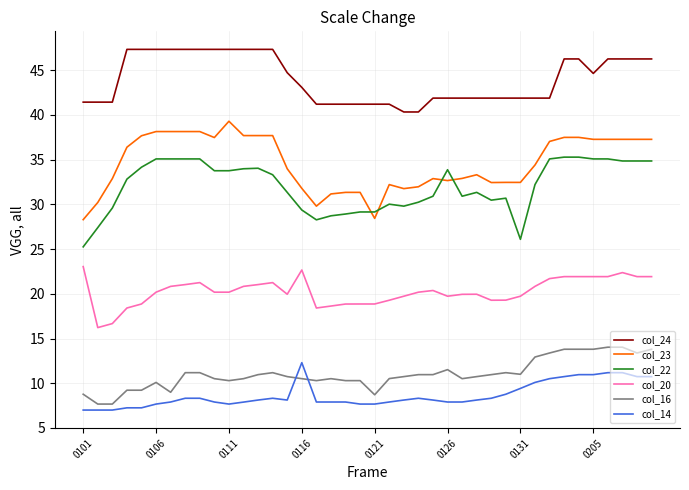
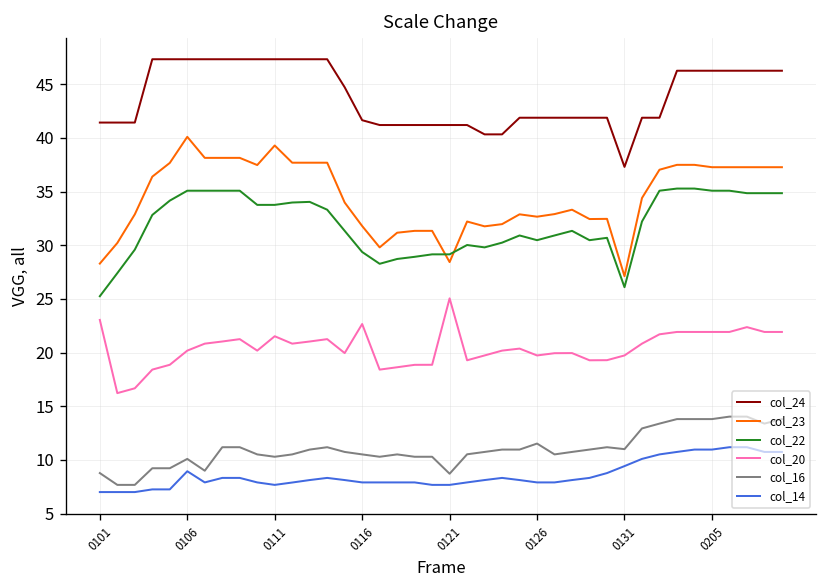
col_23, 0106: 38 -> 40
col_14, 0106: 8 -> 9
col_20, 0111: 20 -> 22
col_24, 0116: 43 -> 42
col_14, 0116: 12 -> 8
col_20, 0121: 19 -> 25
col_22, 0126: 34 -> 30
col_24, 0131: 42 -> 37
col_23, 0131: 32 -> 27
col_24, 0205: 45 -> 46
